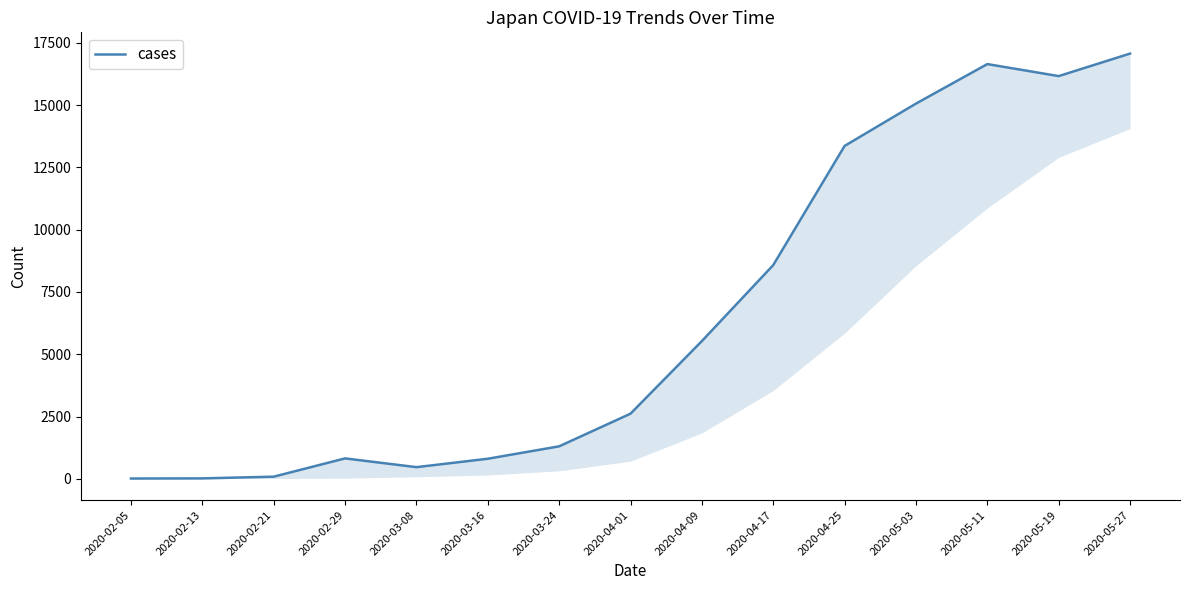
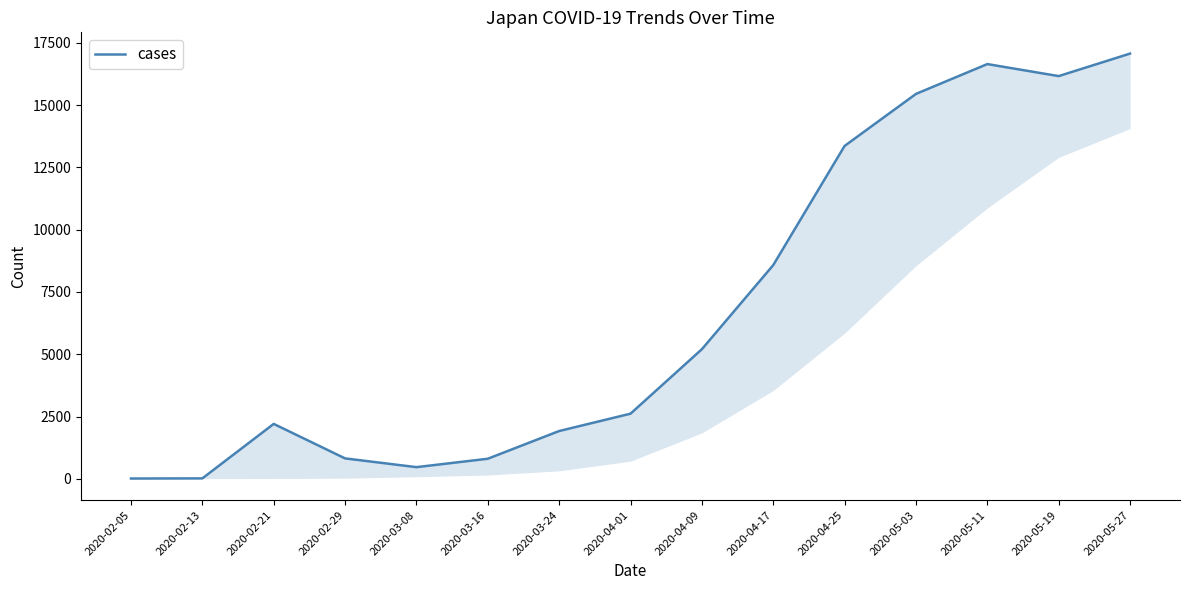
2020-02-21: 100 -> 2200
2020-03-24: 1300 -> 1900
2020-04-09: 5500 -> 5200
2020-05-03: 15100 -> 15400
